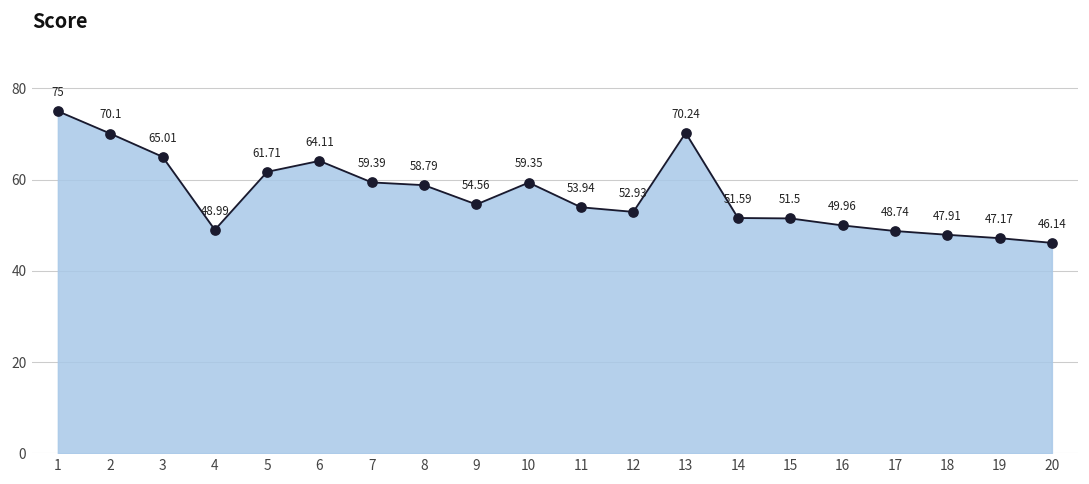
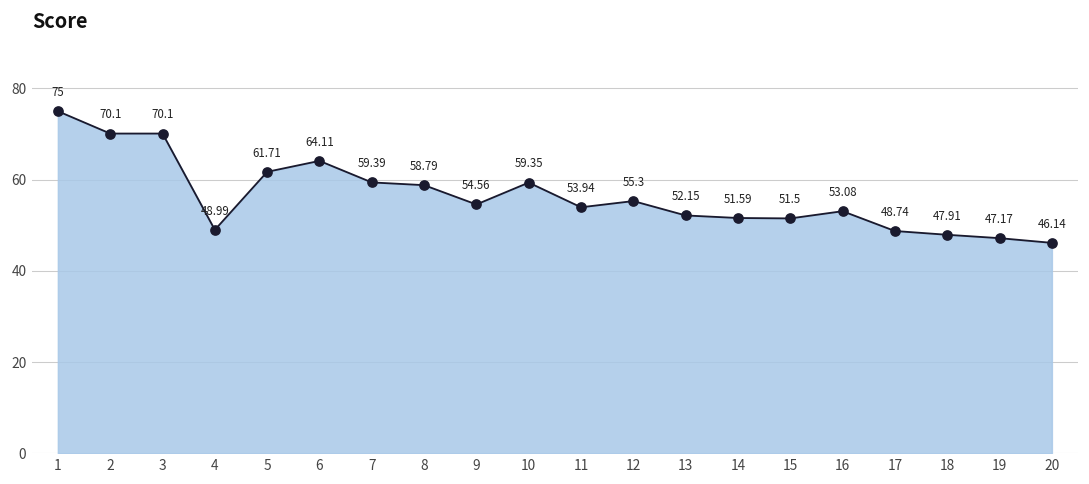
3: 65.01 -> 70.1
12: 52.93 -> 55.3
13: 70.24 -> 52.15
16: 49.96 -> 53.08
